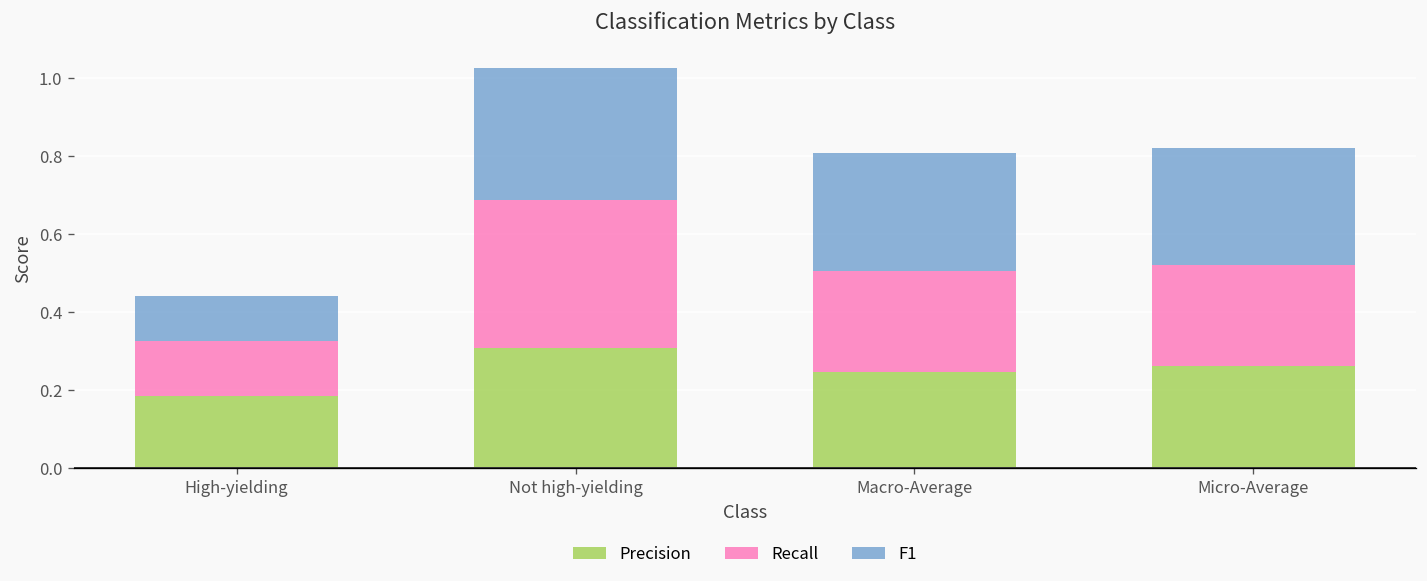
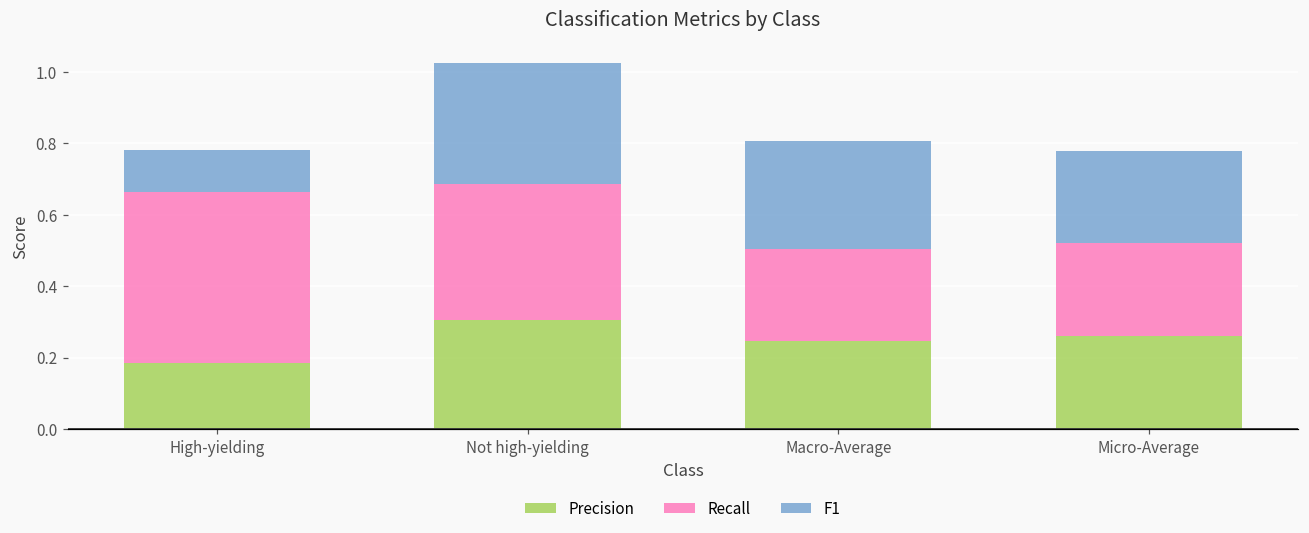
Recall, High-yielding: 0.14 -> 0.48
F1, Micro-Average: 0.30 -> 0.26
